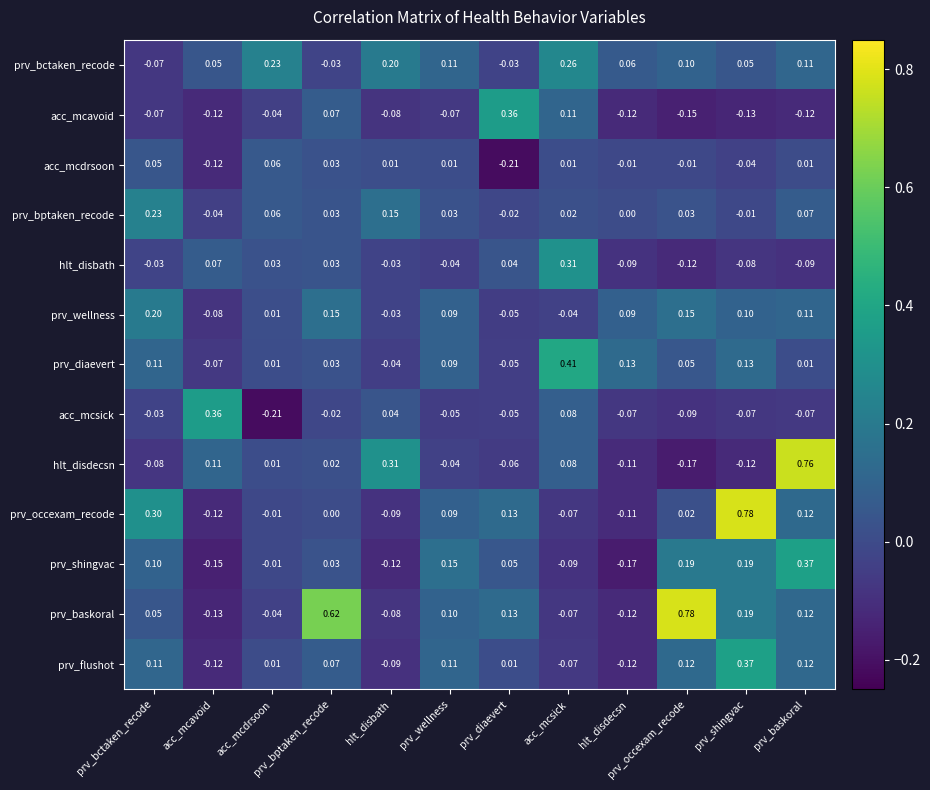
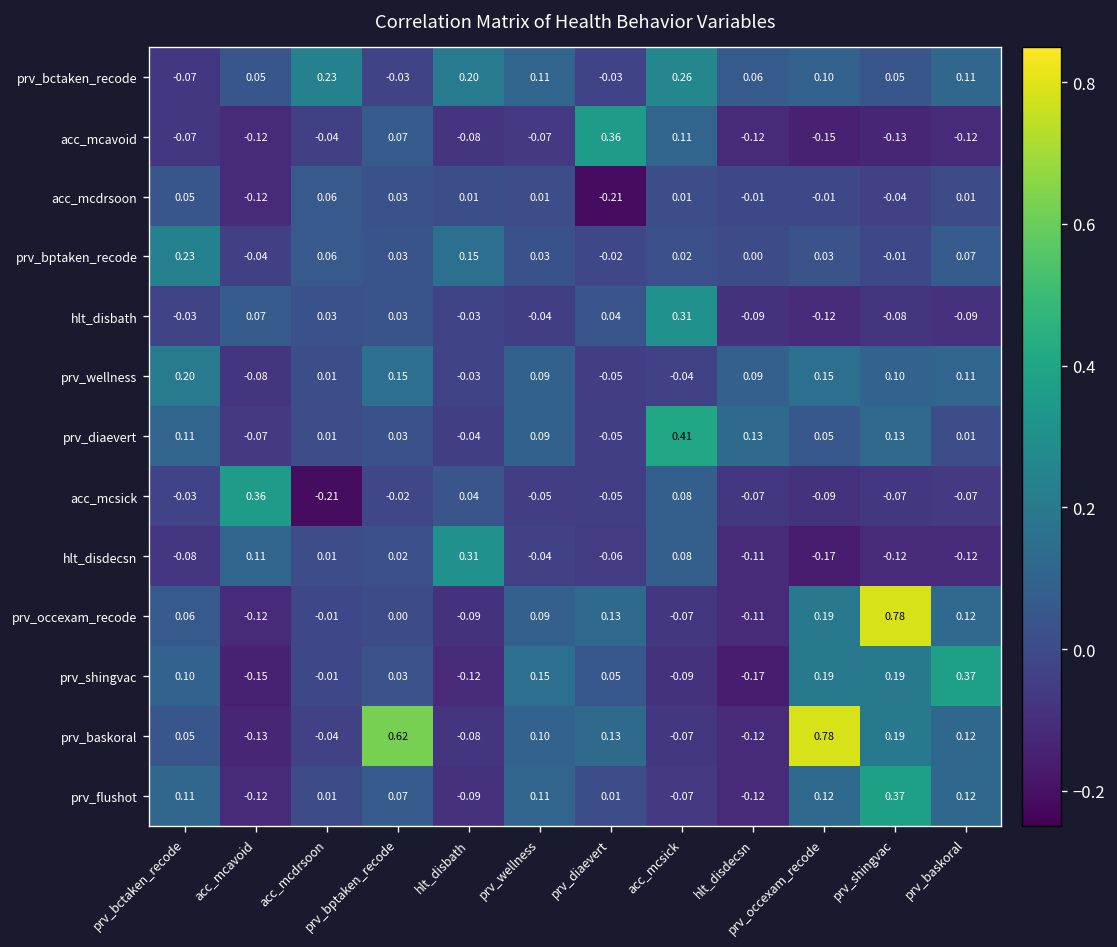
hlt_disdecsn, prv_baskoral: 0.76 -> -0.12
prv_occexam_recode, prv_bctaken_recode: 0.30 -> 0.06
prv_occexam_recode, prv_occexam_recode: 0.02 -> 0.19
